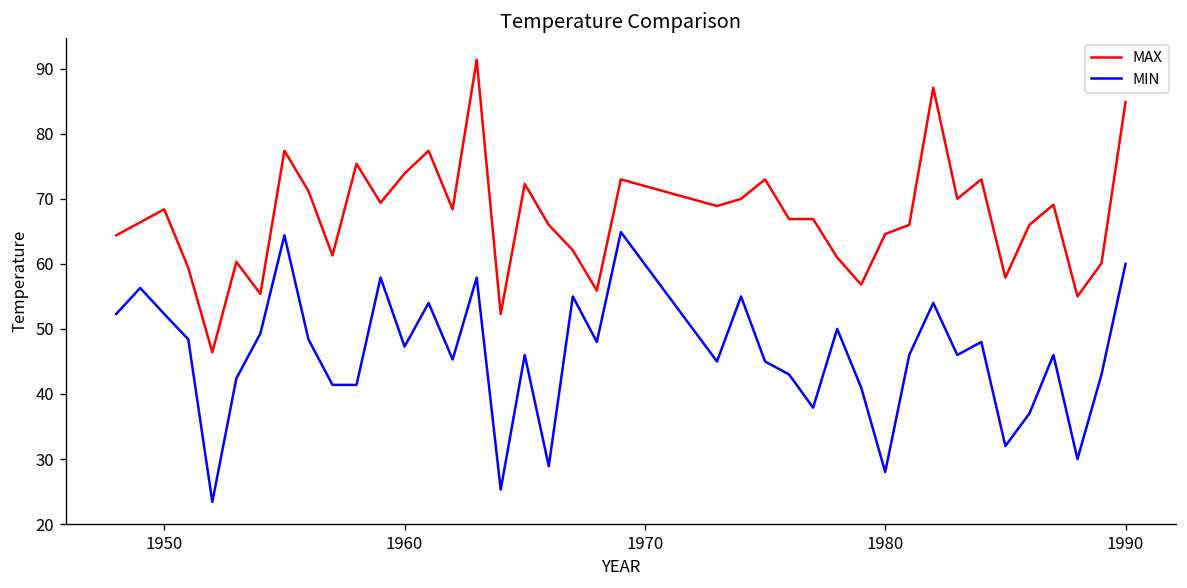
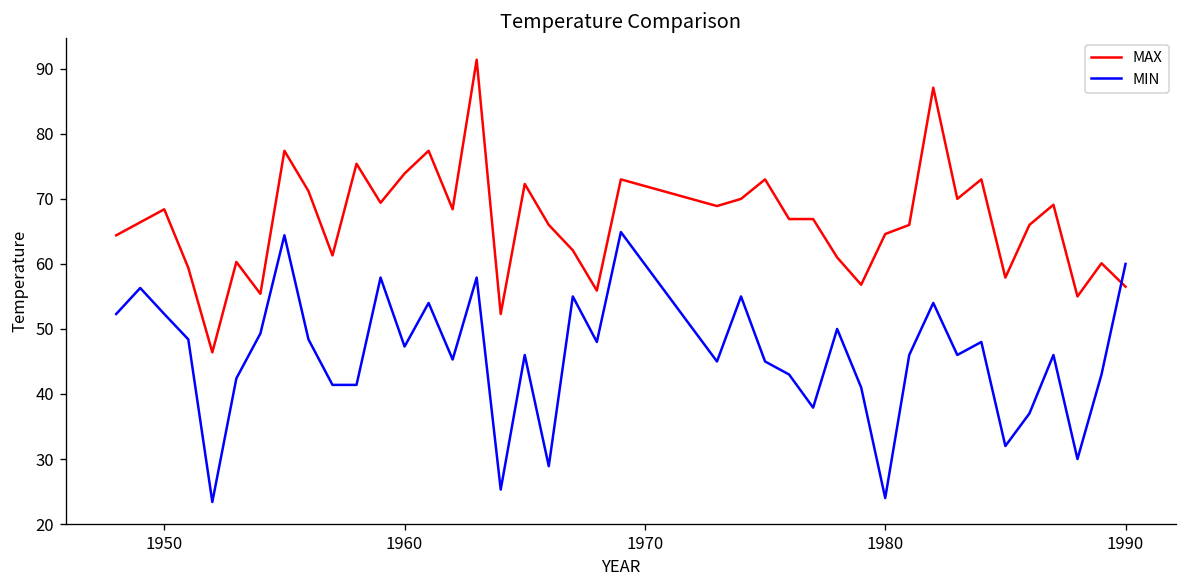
MIN, 1980: 28 -> 24
MAX, 1990: 85 -> 57
